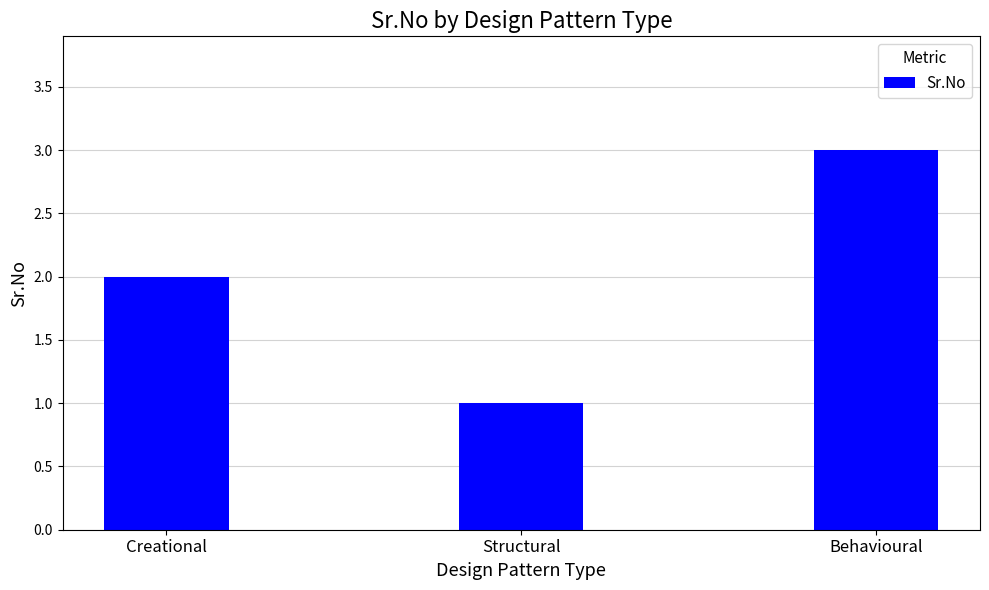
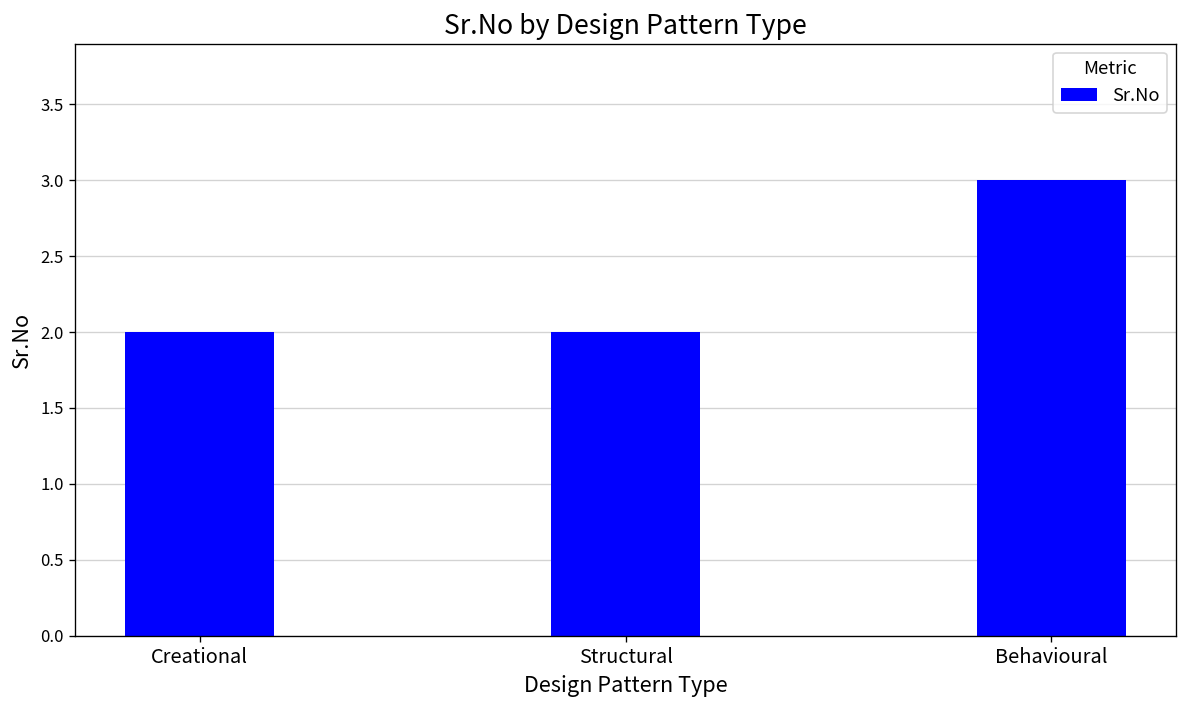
Structural: 1 -> 2
